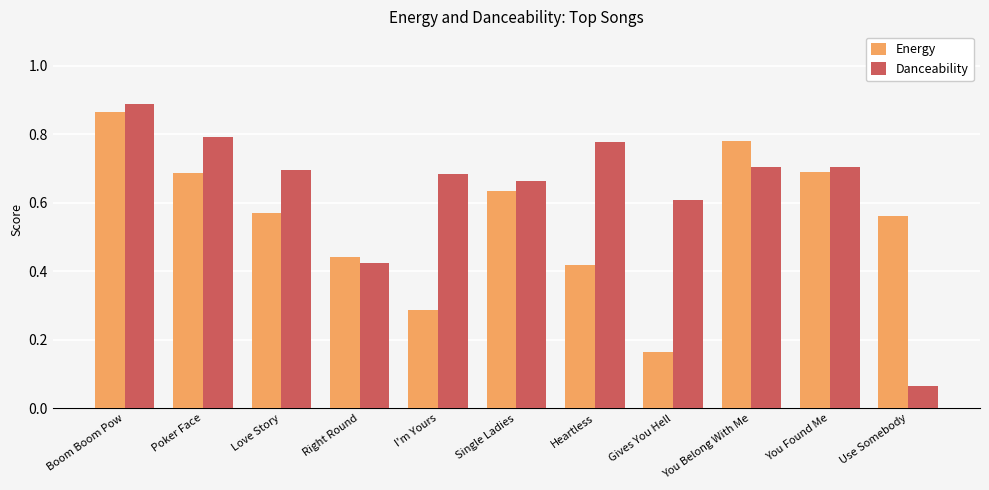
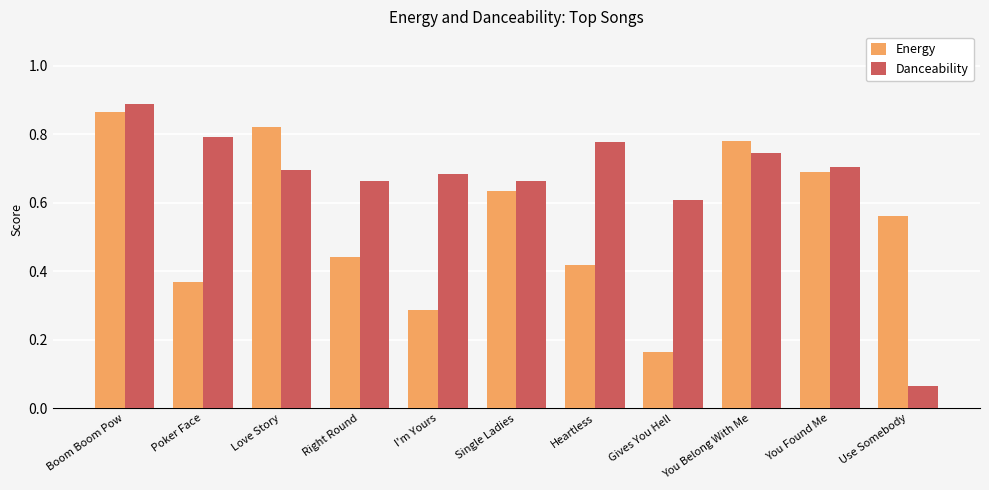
Energy, Poker Face: 0.69 -> 0.37
Energy, Love Story: 0.57 -> 0.82
Danceability, Right Round: 0.42 -> 0.66
Danceability, You Belong With Me: 0.70 -> 0.74
